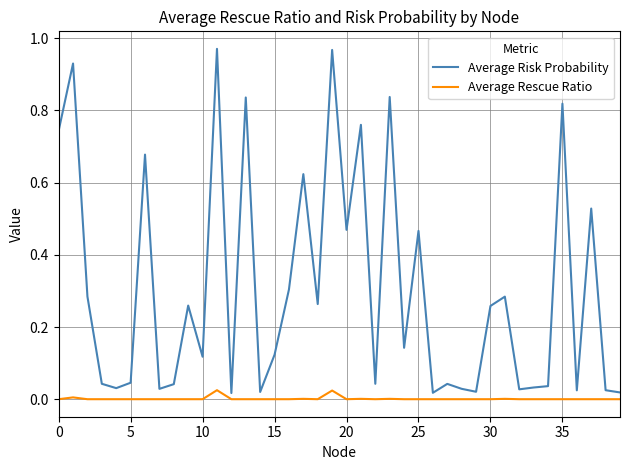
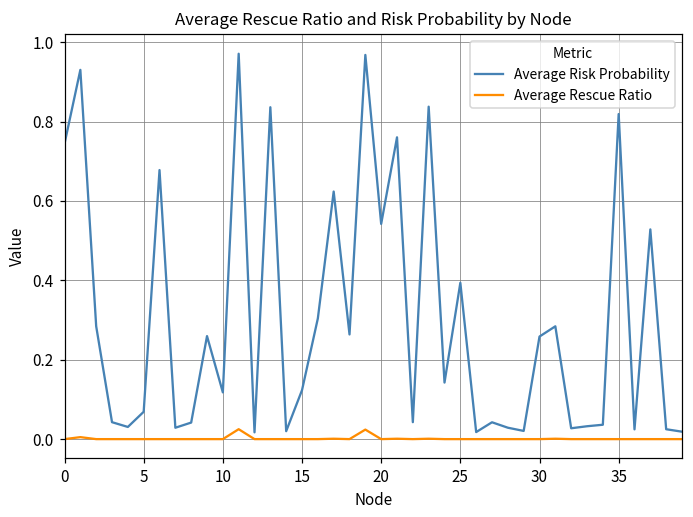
Average Risk Probability, 5: 0.05 -> 0.07
Average Risk Probability, 20: 0.47 -> 0.54
Average Risk Probability, 25: 0.47 -> 0.39
